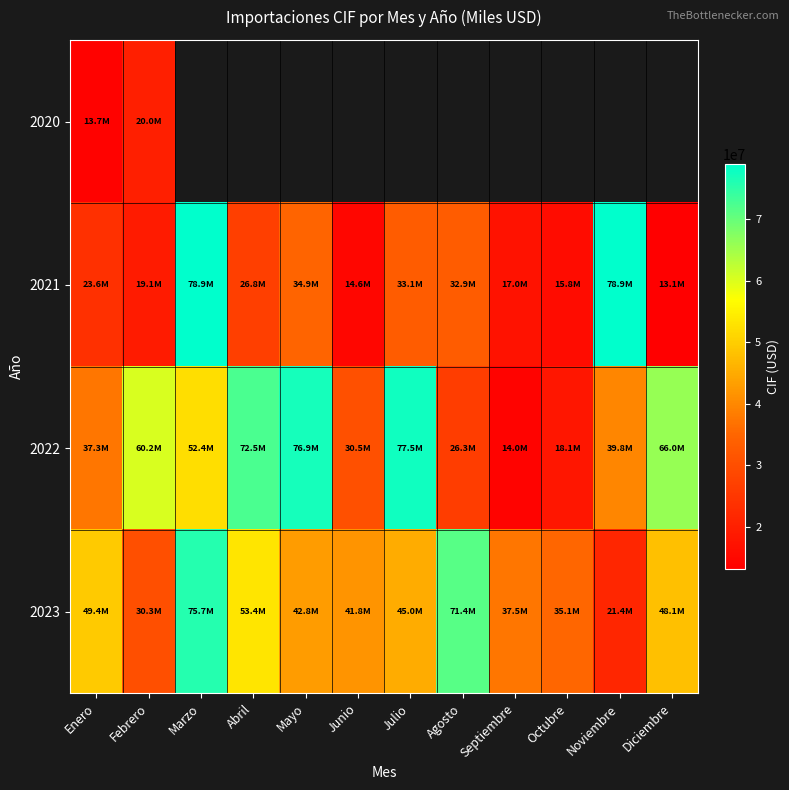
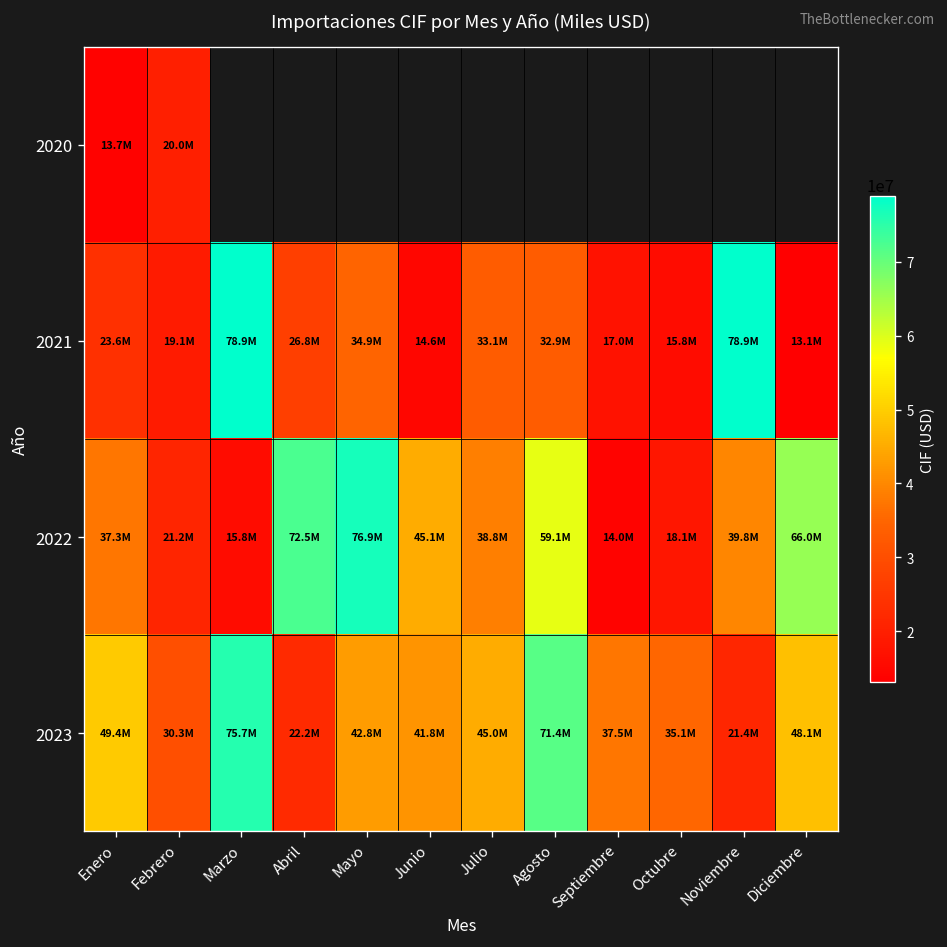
2022, Febrero: 60.2M -> 21.2M
2022, Marzo: 52.4M -> 15.8M
2022, Junio: 30.5M -> 45.1M
2022, Julio: 77.5M -> 38.8M
2022, Agosto: 26.3M -> 59.1M
2023, Abril: 53.4M -> 22.2M
